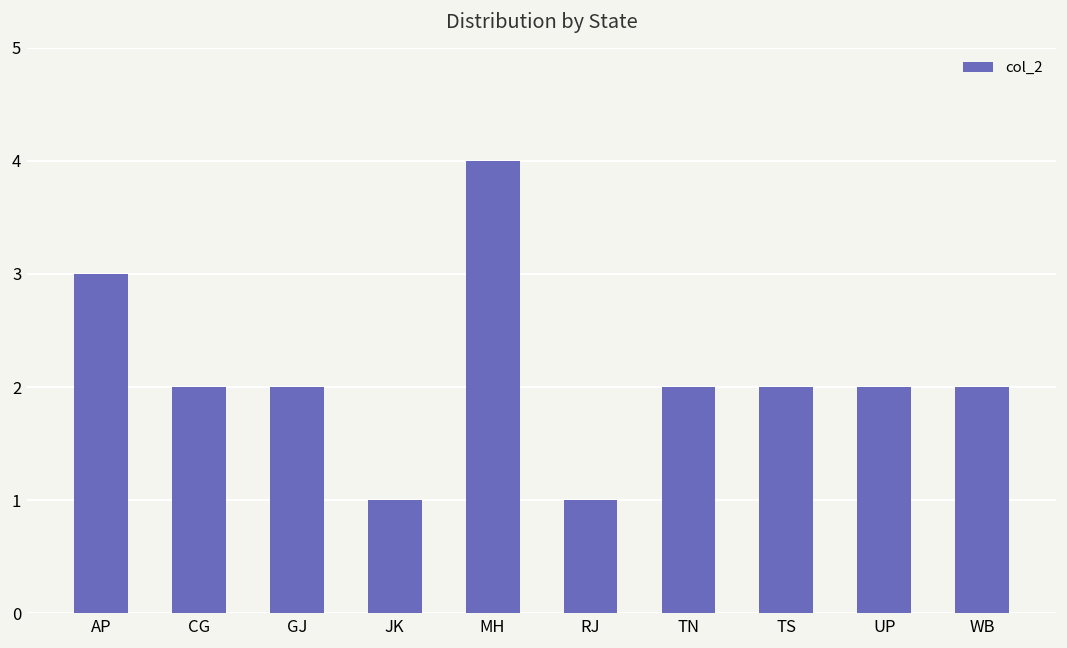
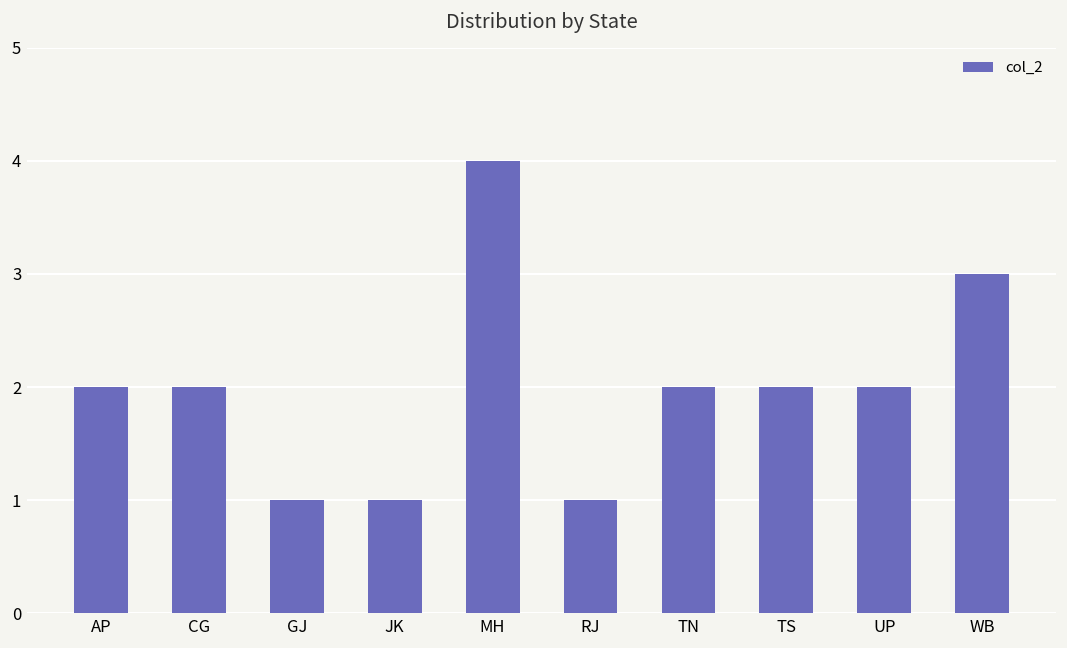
AP: 3 -> 2
GJ: 2 -> 1
WB: 2 -> 3
